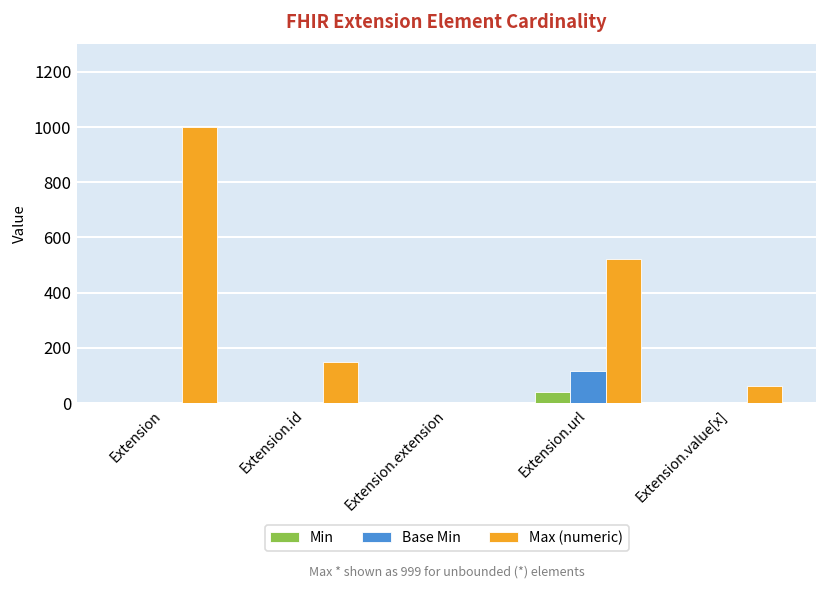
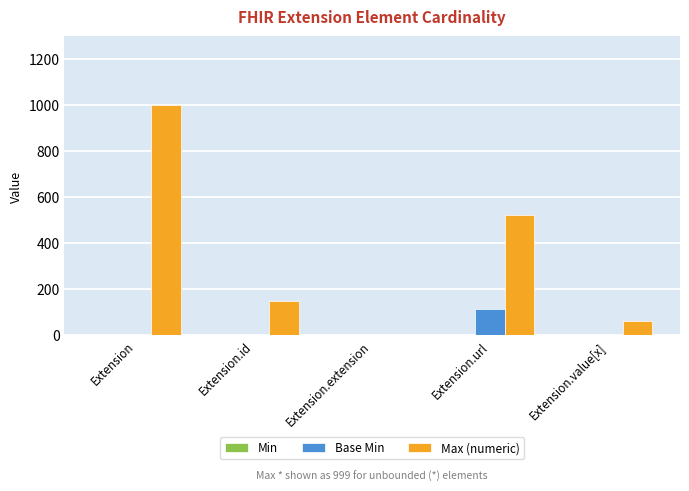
Min, Extension.url: 40 -> 0
